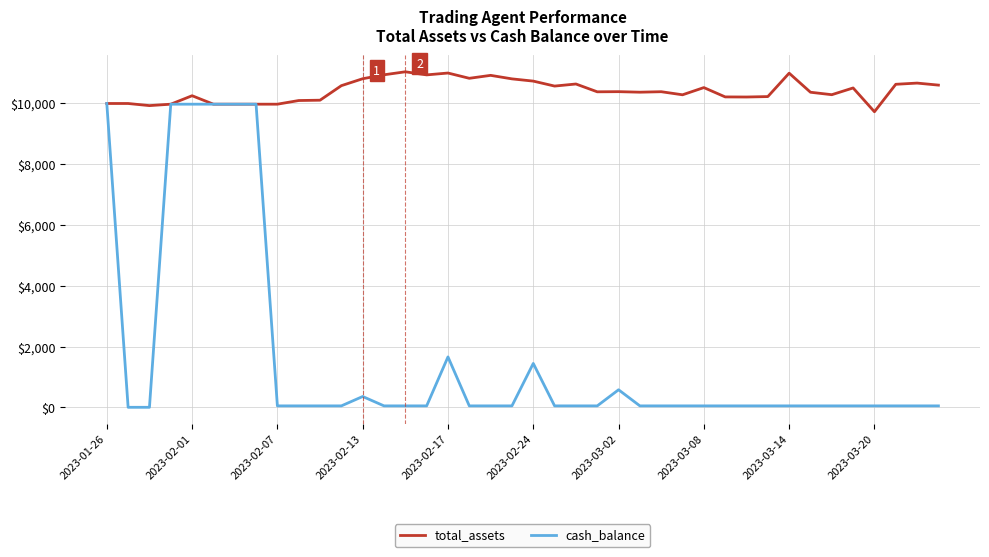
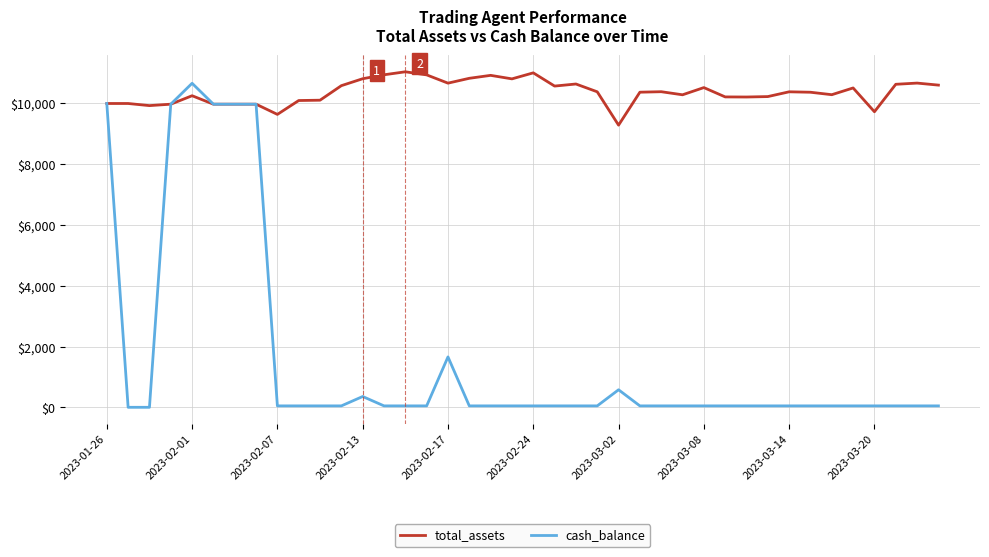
cash_balance, 2023-02-01: $10,000 -> $10,700
total_assets, 2023-02-07: $10,000 -> $9,600
total_assets, 2023-02-17: $11,000 -> $10,700
total_assets, 2023-02-24: $10,700 -> $11,000
cash_balance, 2023-02-24: $1,400 -> $100
total_assets, 2023-03-02: $10,400 -> $9,300
total_assets, 2023-03-14: $11,000 -> $10,400
